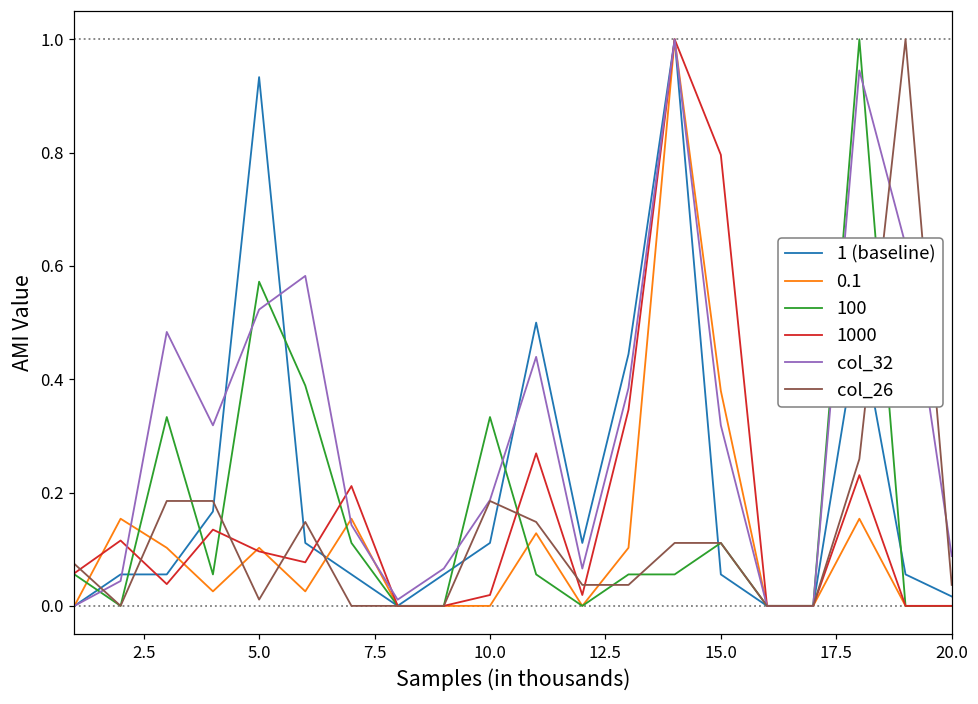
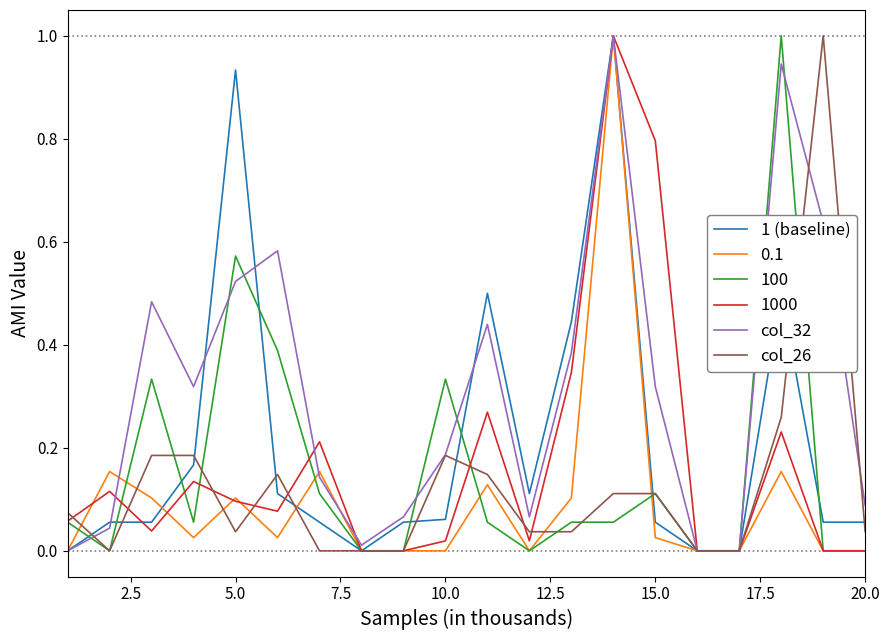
col_26, 5.0: 0.01 -> 0.04
1 (baseline), 10.0: 0.11 -> 0.06
0.1, 15.0: 0.38 -> 0.03
1 (baseline), 20.0: 0.02 -> 0.06
